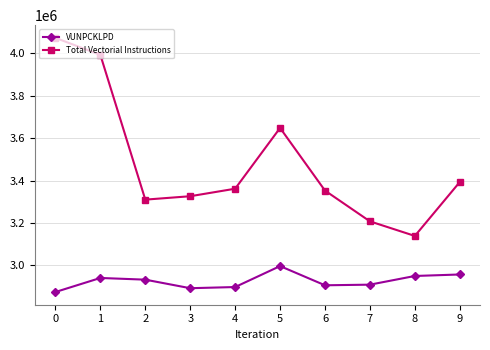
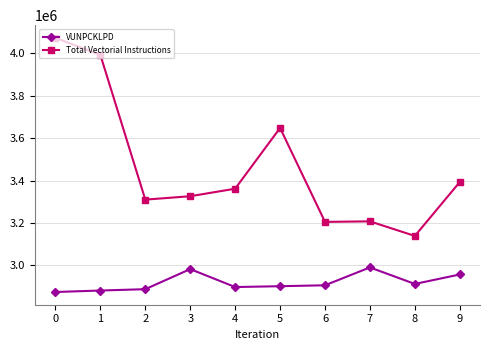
VUNPCKLPD, 1: 2940000 -> 2880000
VUNPCKLPD, 2: 2930000 -> 2890000
VUNPCKLPD, 3: 2890000 -> 2980000
VUNPCKLPD, 5: 3000000 -> 2900000
Total Vectorial Instructions, 6: 3350000 -> 3210000
VUNPCKLPD, 7: 2910000 -> 2990000
VUNPCKLPD, 8: 2950000 -> 2910000
